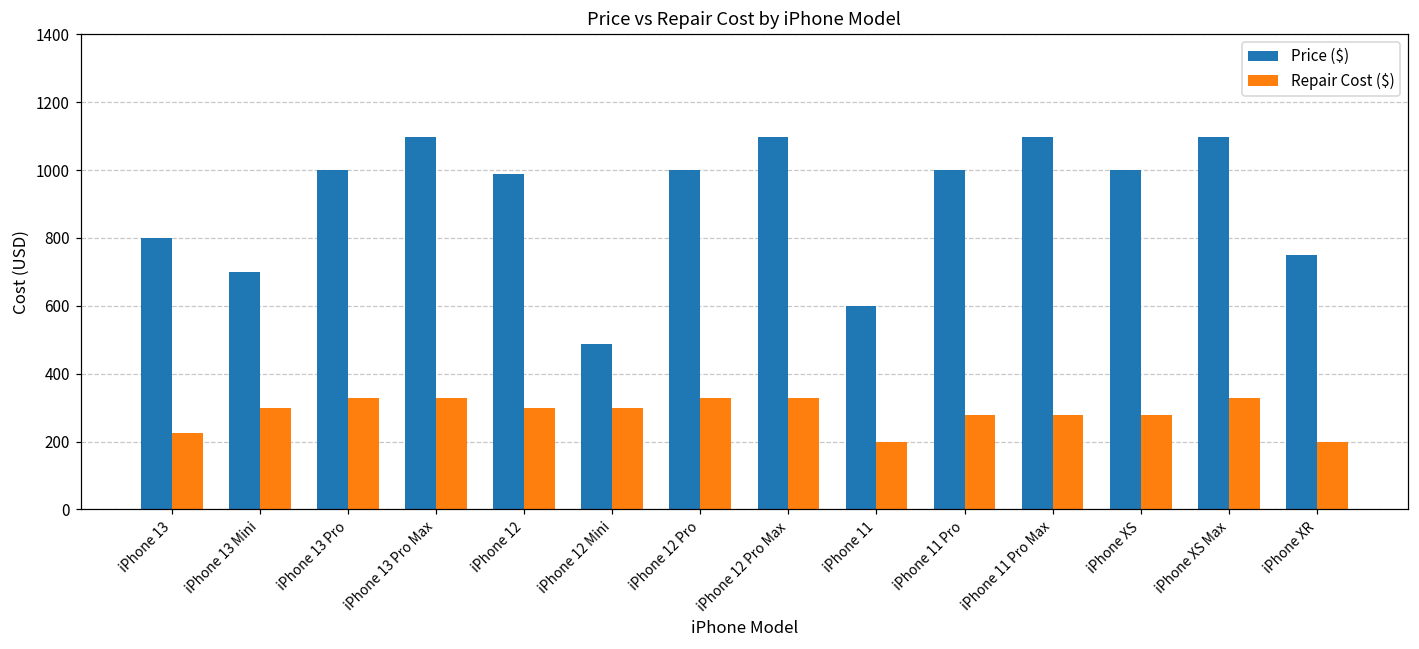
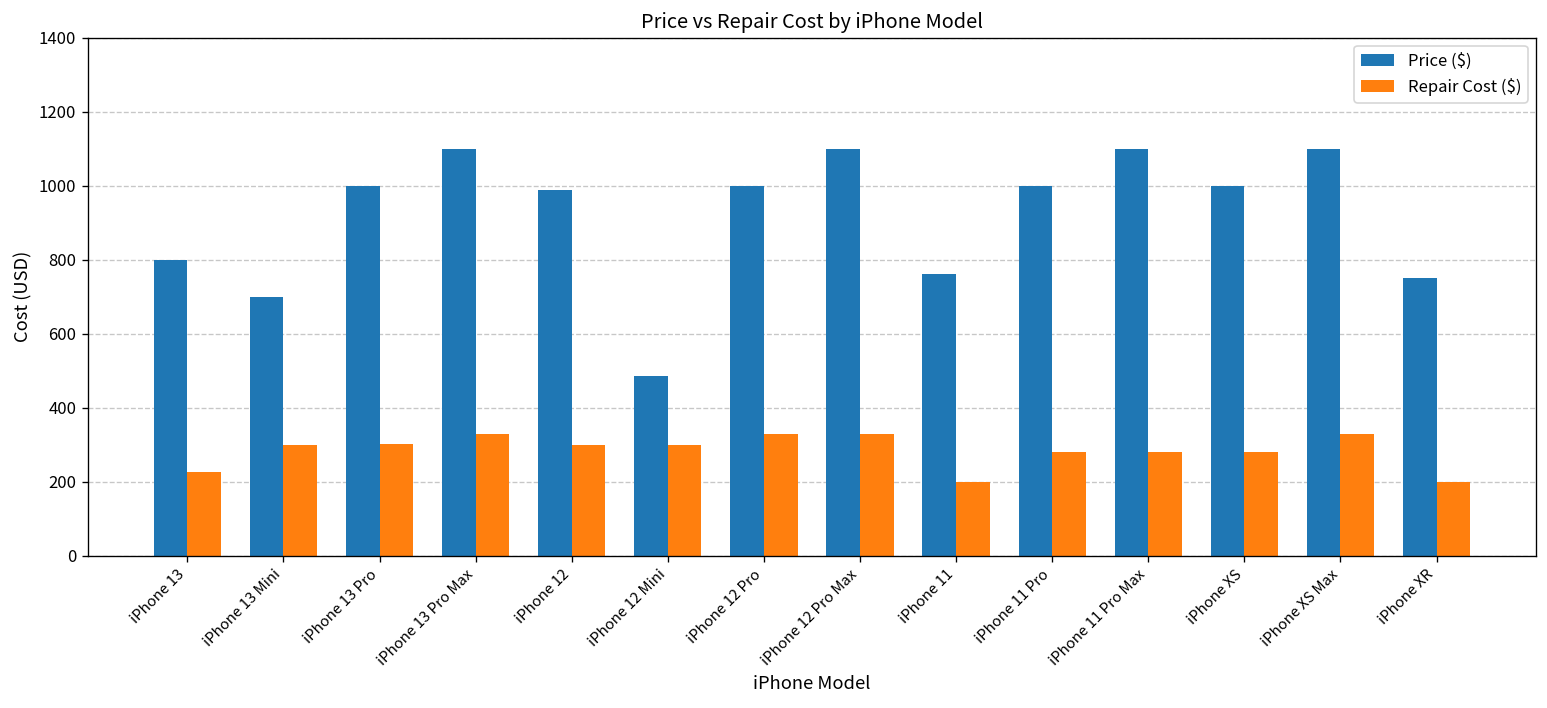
Repair Cost ($), iPhone 13 Pro: 330 -> 300
Price ($), iPhone 11: 600 -> 760
